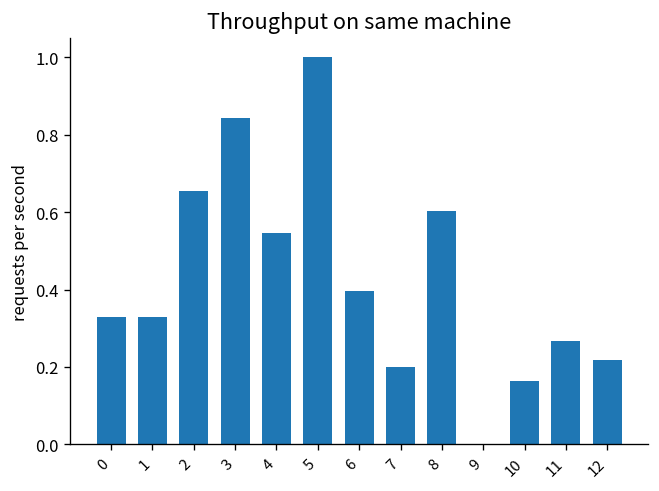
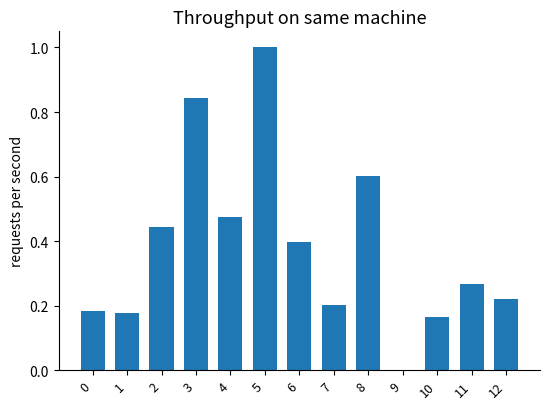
0: 0.33 -> 0.18
1: 0.33 -> 0.18
2: 0.65 -> 0.44
4: 0.55 -> 0.48
